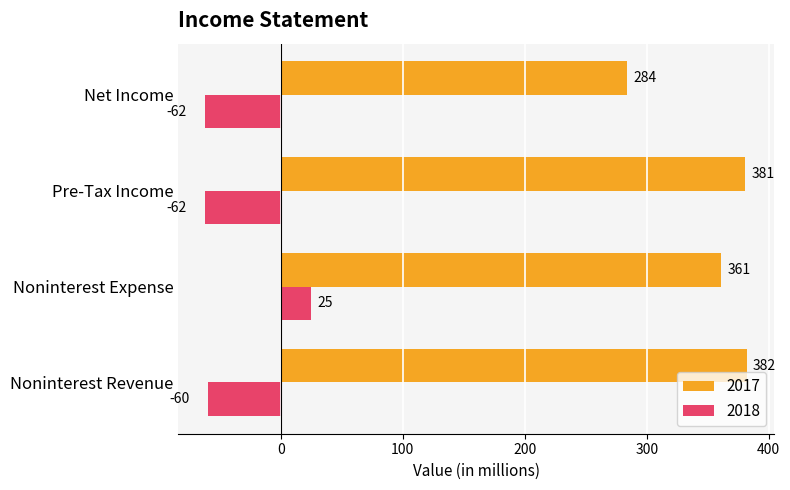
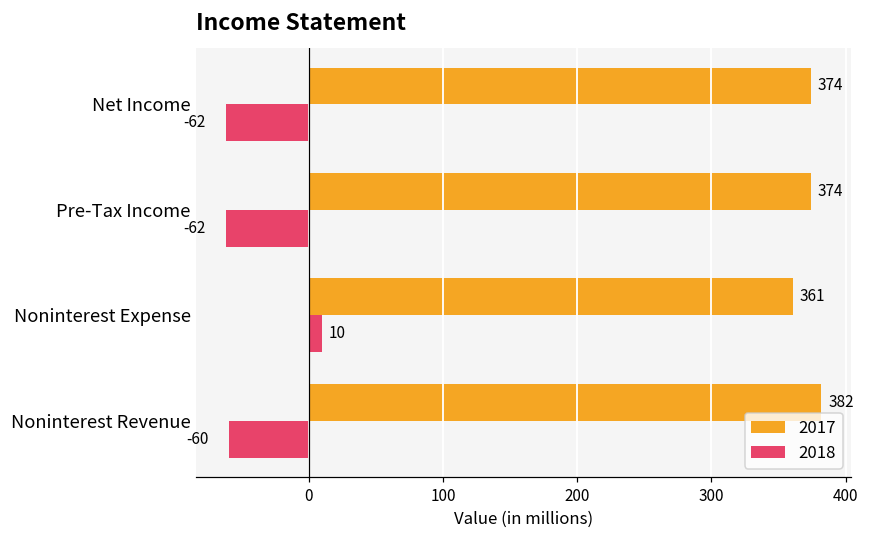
2017, Net Income: 284 -> 374
2017, Pre-Tax Income: 381 -> 374
2018, Noninterest Expense: 25 -> 10
